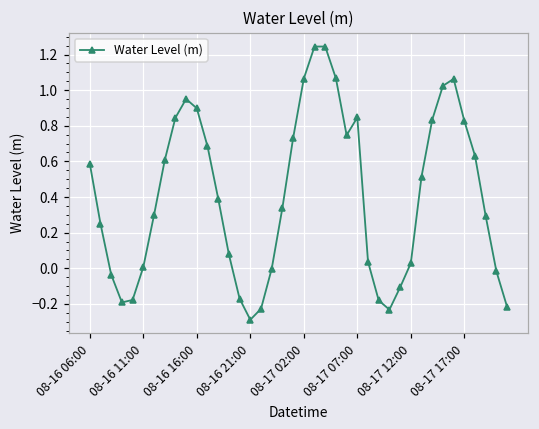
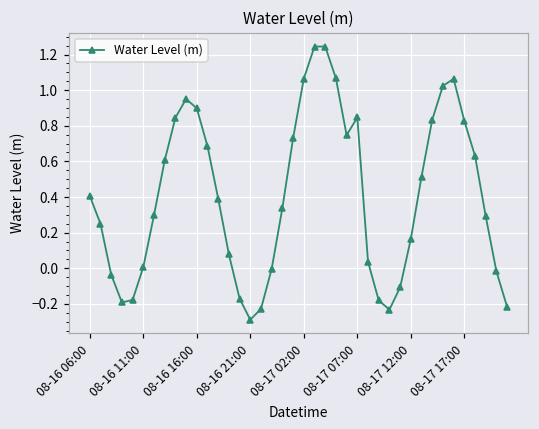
08-16 06:00: 0.59 -> 0.41
08-17 12:00: 0.03 -> 0.16
